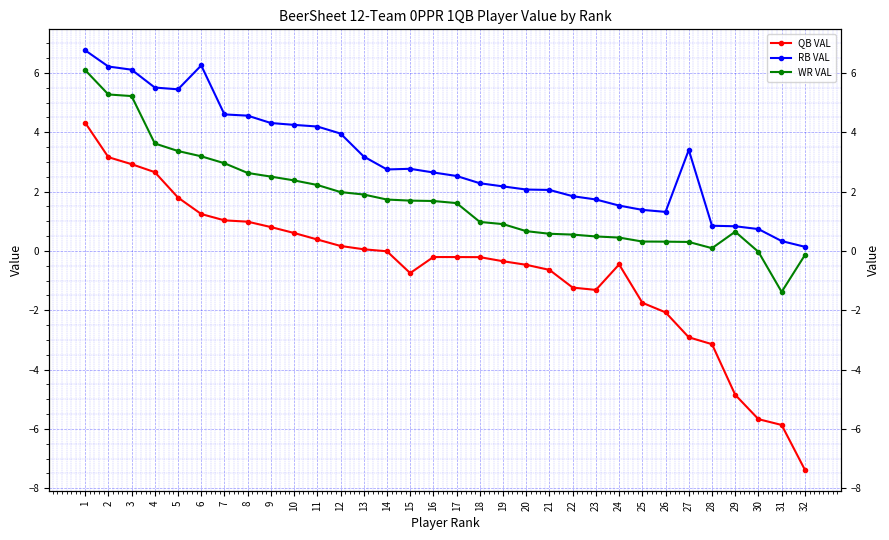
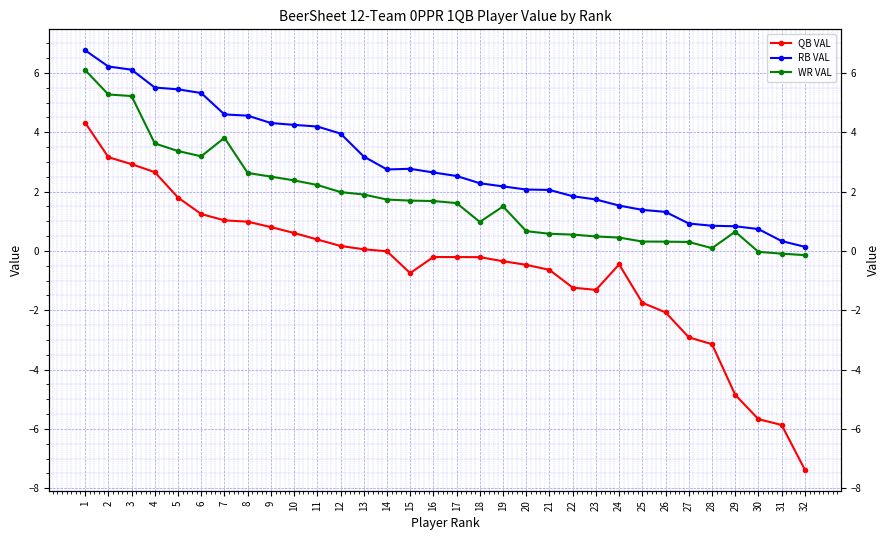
RB VAL, 6: 6.3 -> 5.3
WR VAL, 7: 3.0 -> 3.8
WR VAL, 19: 0.9 -> 1.5
RB VAL, 27: 3.4 -> 0.9
WR VAL, 31: -1.4 -> -0.1
